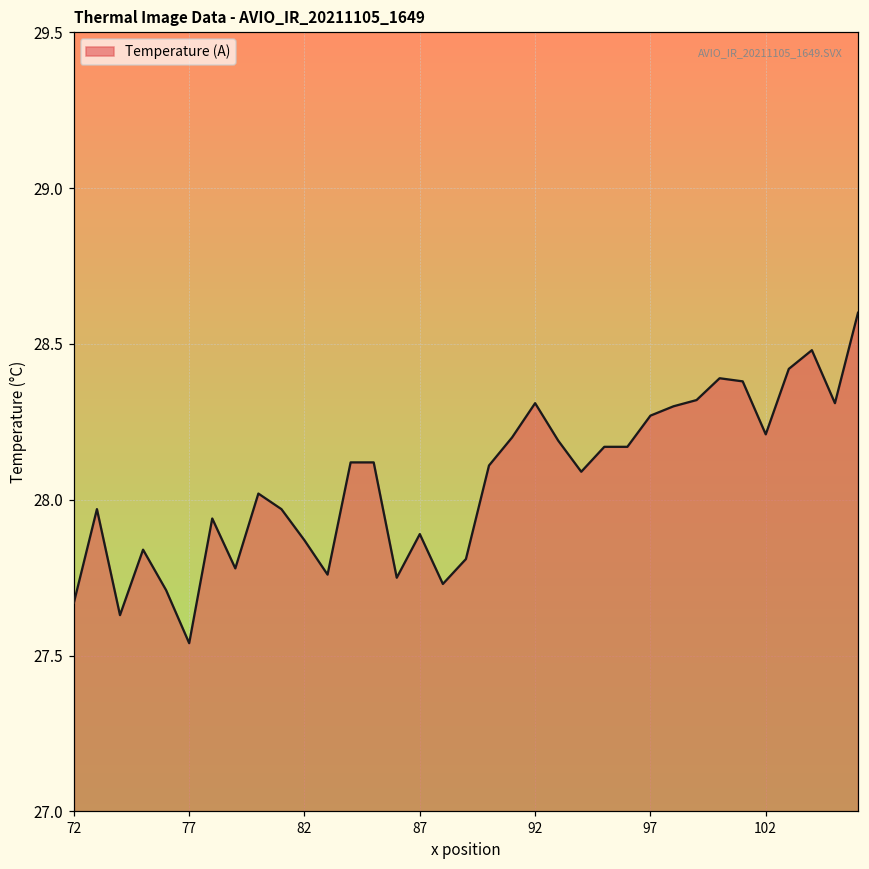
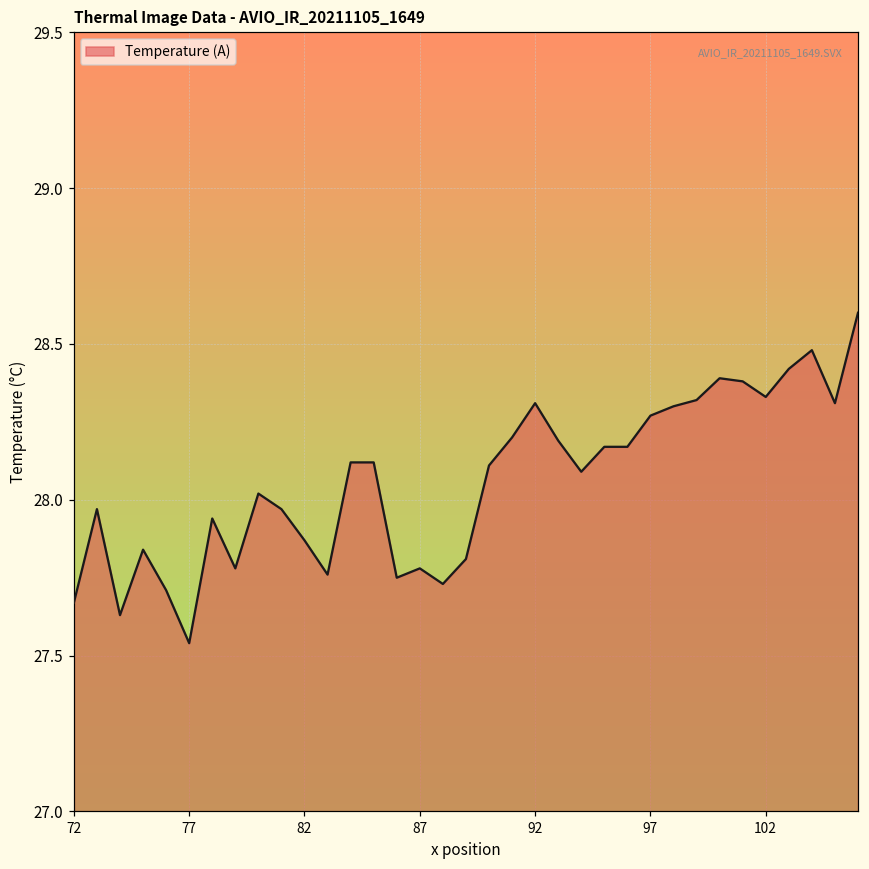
87: 27.89 -> 27.78
102: 28.21 -> 28.33
